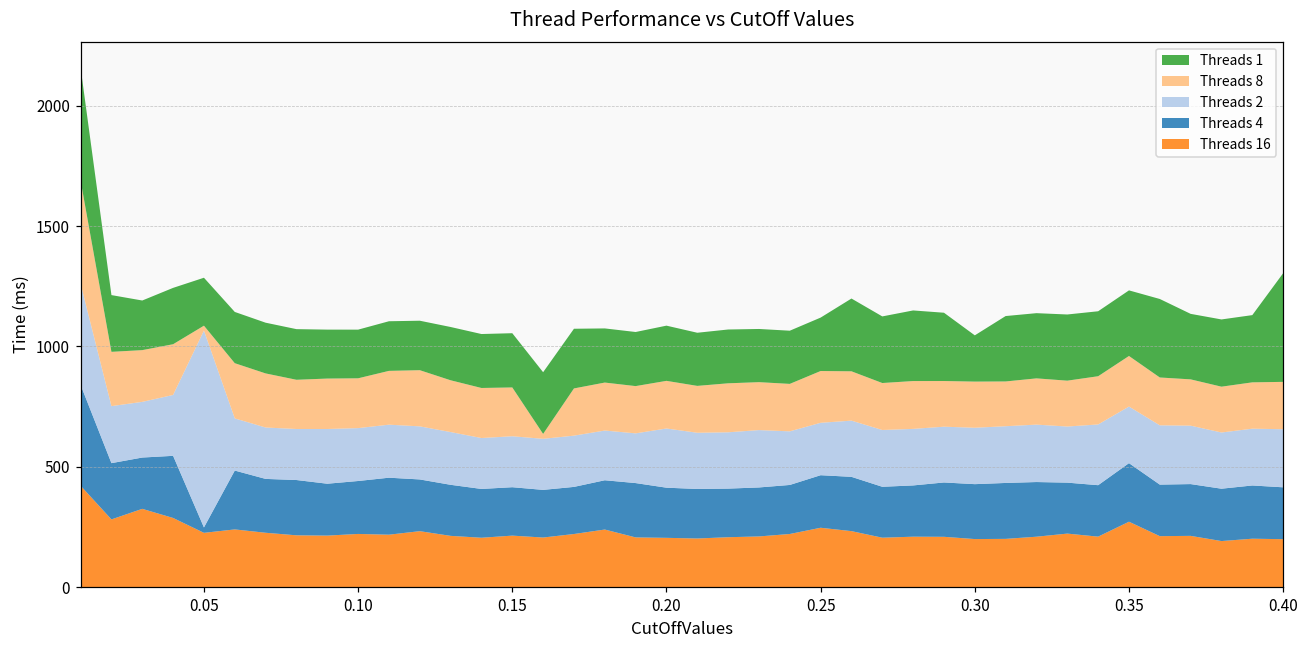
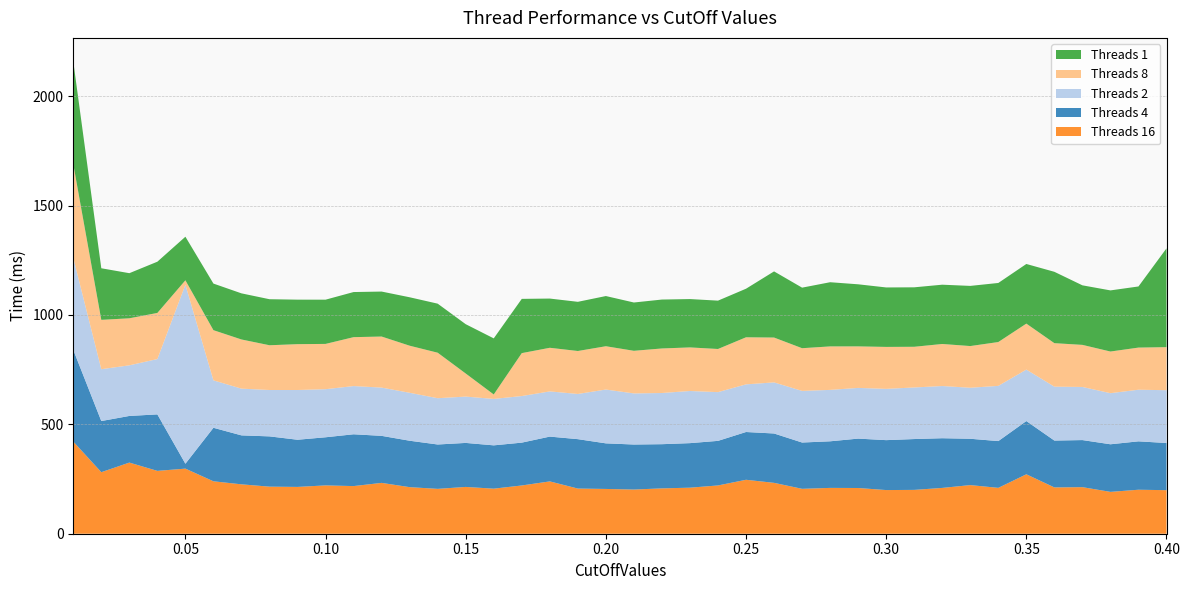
Threads 16, 0.05: 230 -> 300
Threads 8, 0.15: 200 -> 110
Threads 1, 0.30: 190 -> 270
